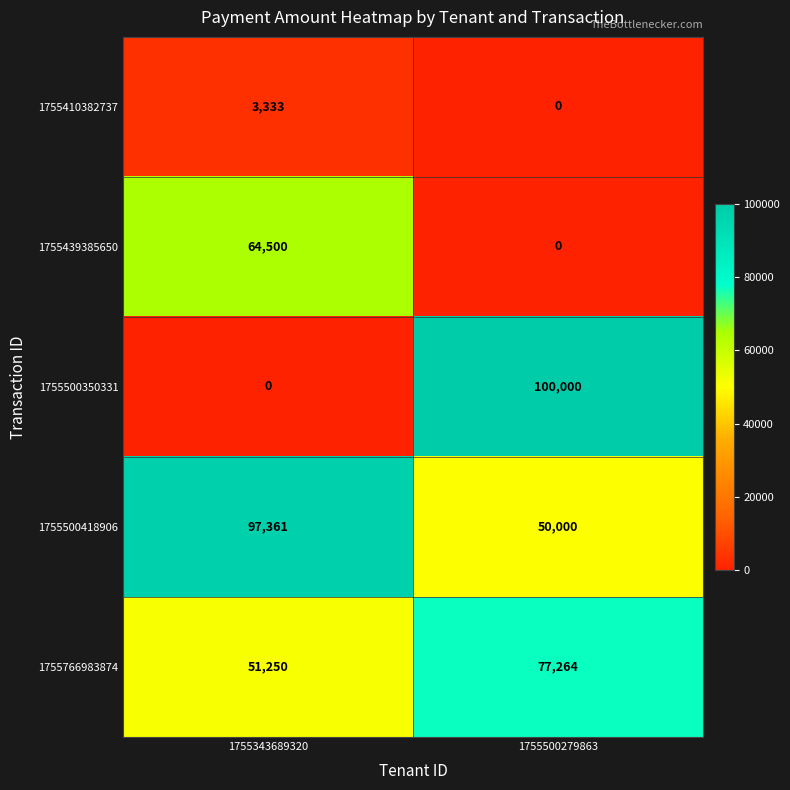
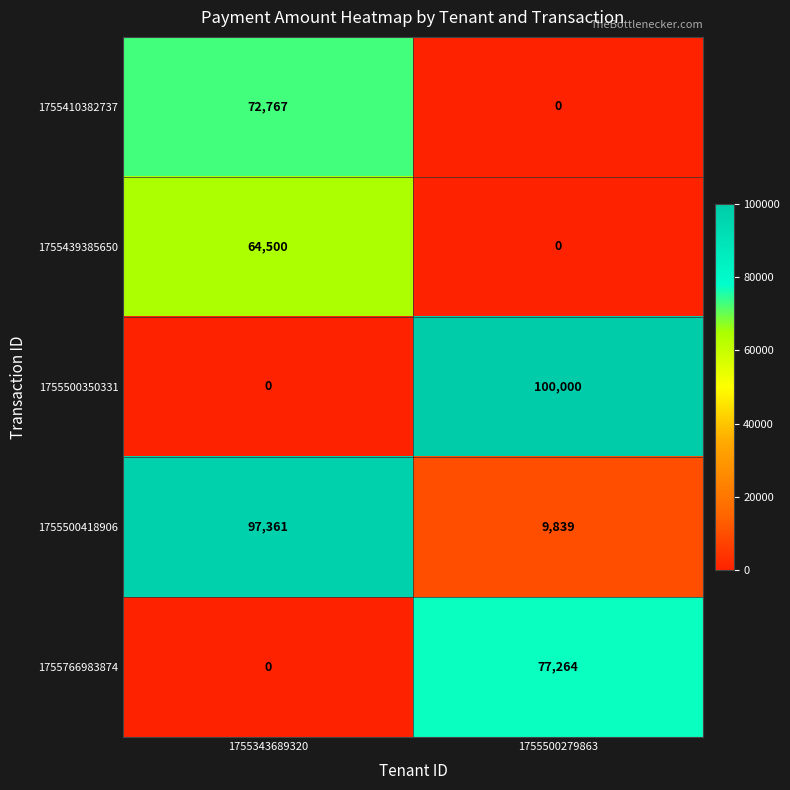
1755410382737, 1755343689320: 3,333 -> 72,767
1755500418906, 1755500279863: 50,000 -> 9,839
1755766983874, 1755343689320: 51,250 -> 0
